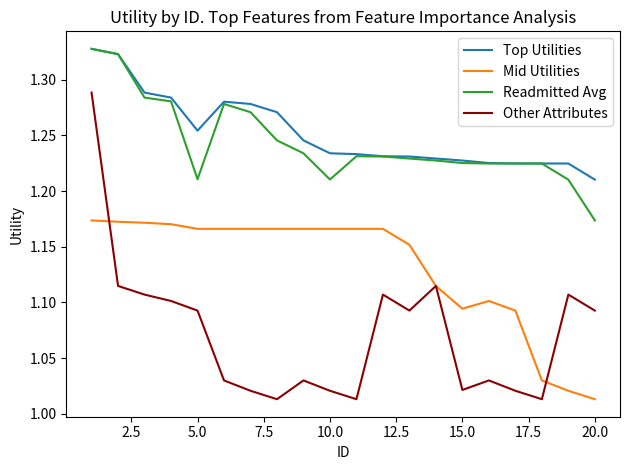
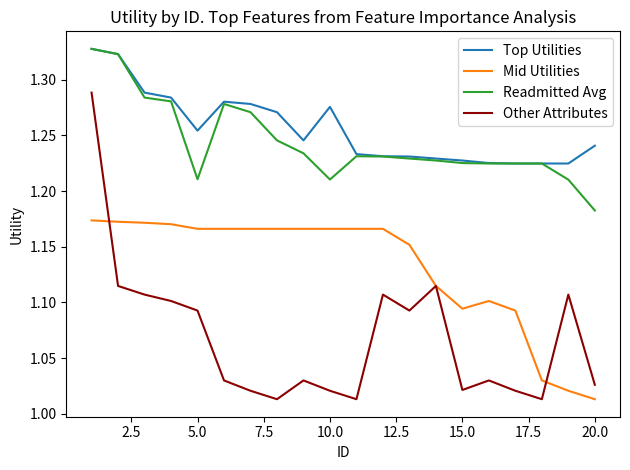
Top Utilities, 10.0: 1.234 -> 1.276
Top Utilities, 20.0: 1.210 -> 1.241
Readmitted Avg, 20.0: 1.174 -> 1.183
Other Attributes, 20.0: 1.093 -> 1.026
